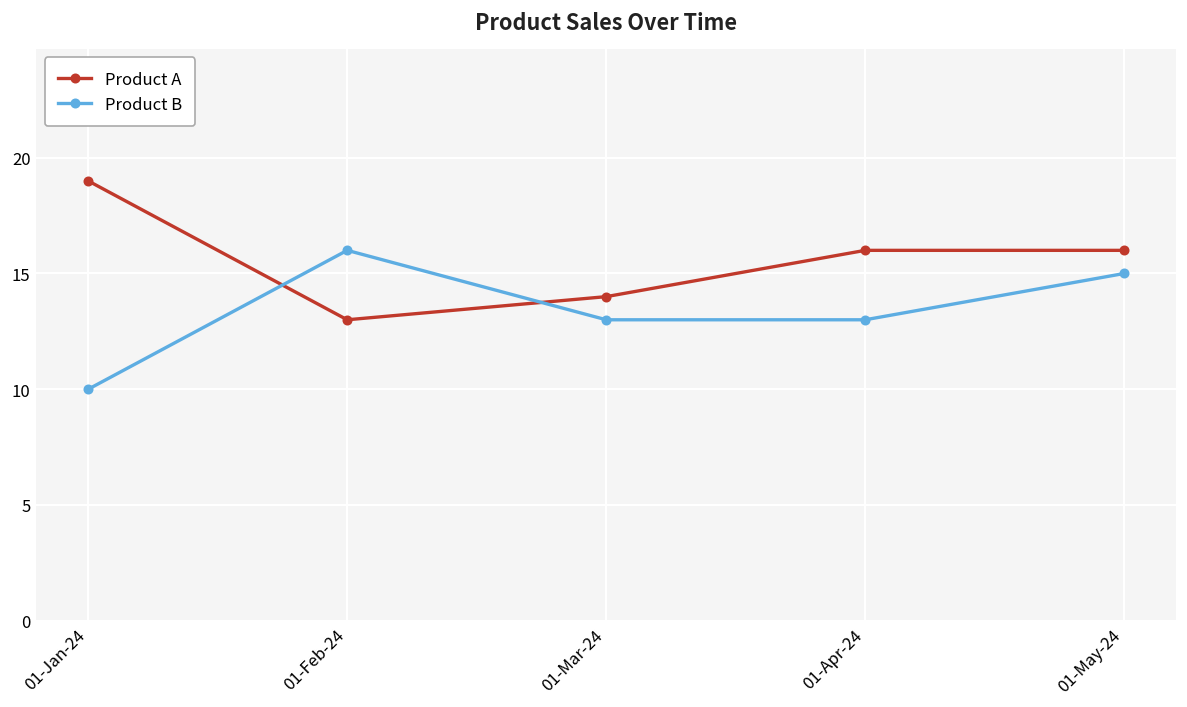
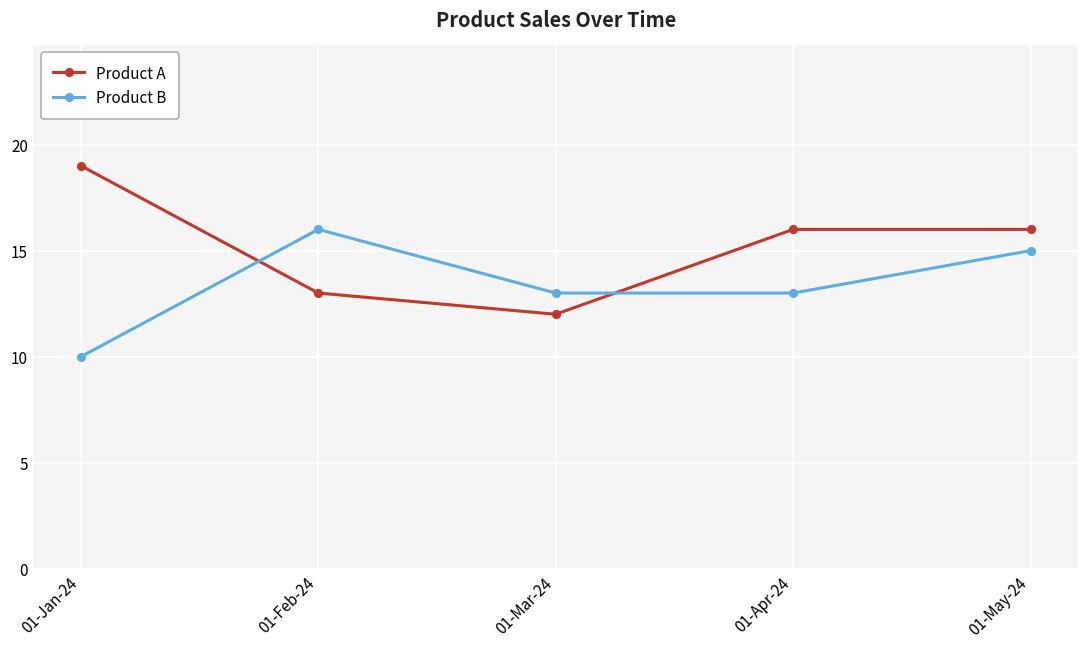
Product A, 01-Mar-24: 14 -> 12
